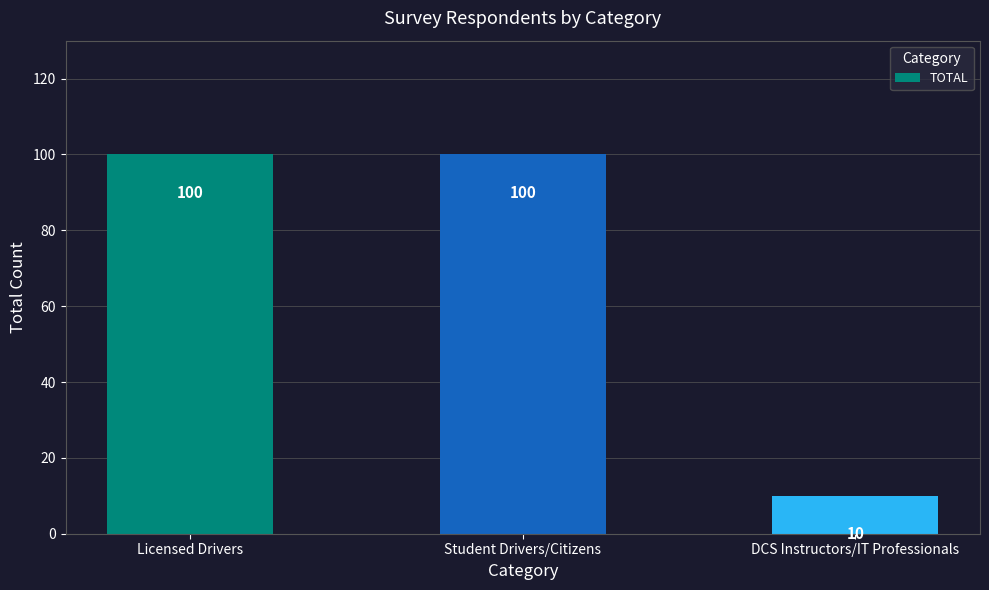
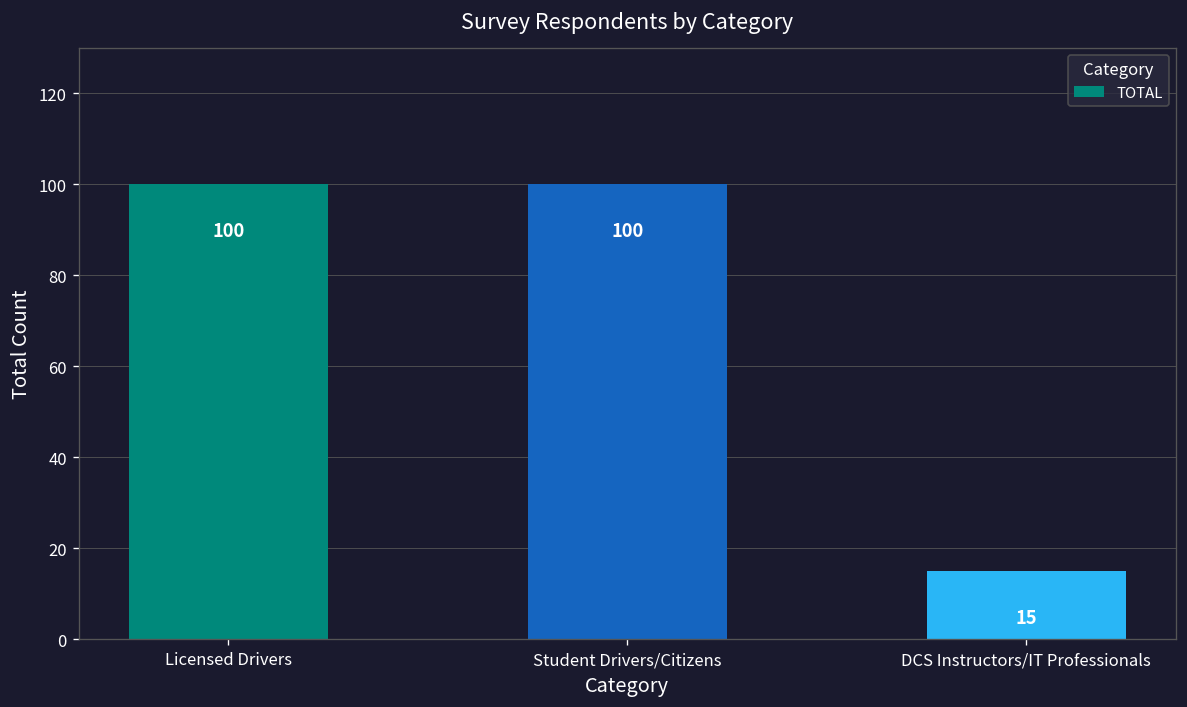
DCS Instructors/IT Professionals: 10 -> 15
